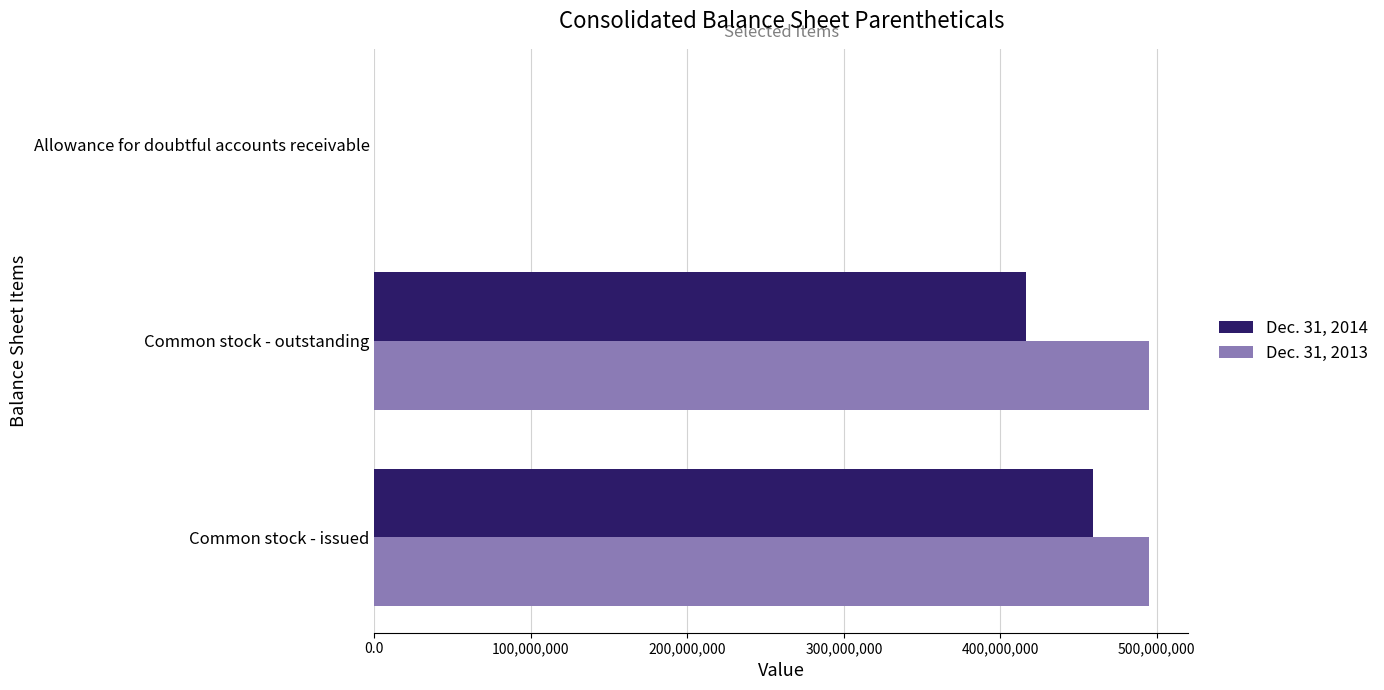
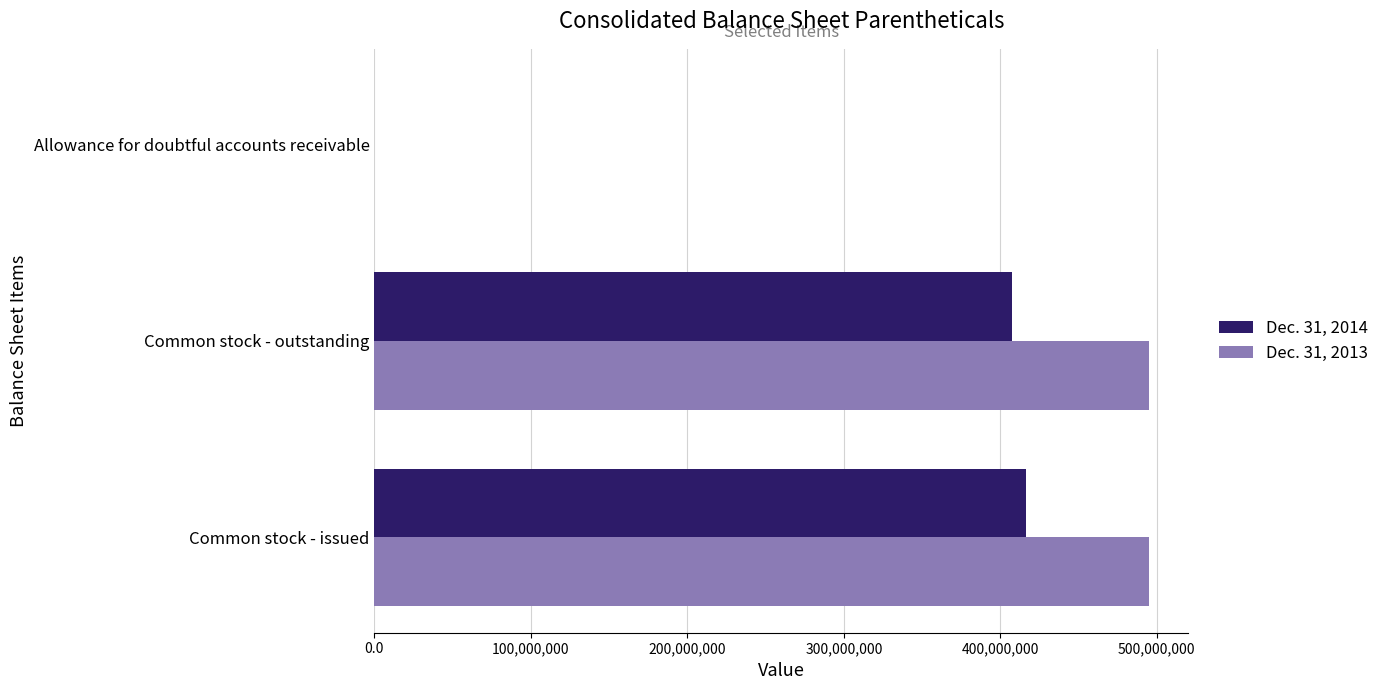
Dec. 31, 2014, Common stock - outstanding: 416,000,000 -> 408,000,000
Dec. 31, 2014, Common stock - issued: 459,000,000 -> 416,000,000
